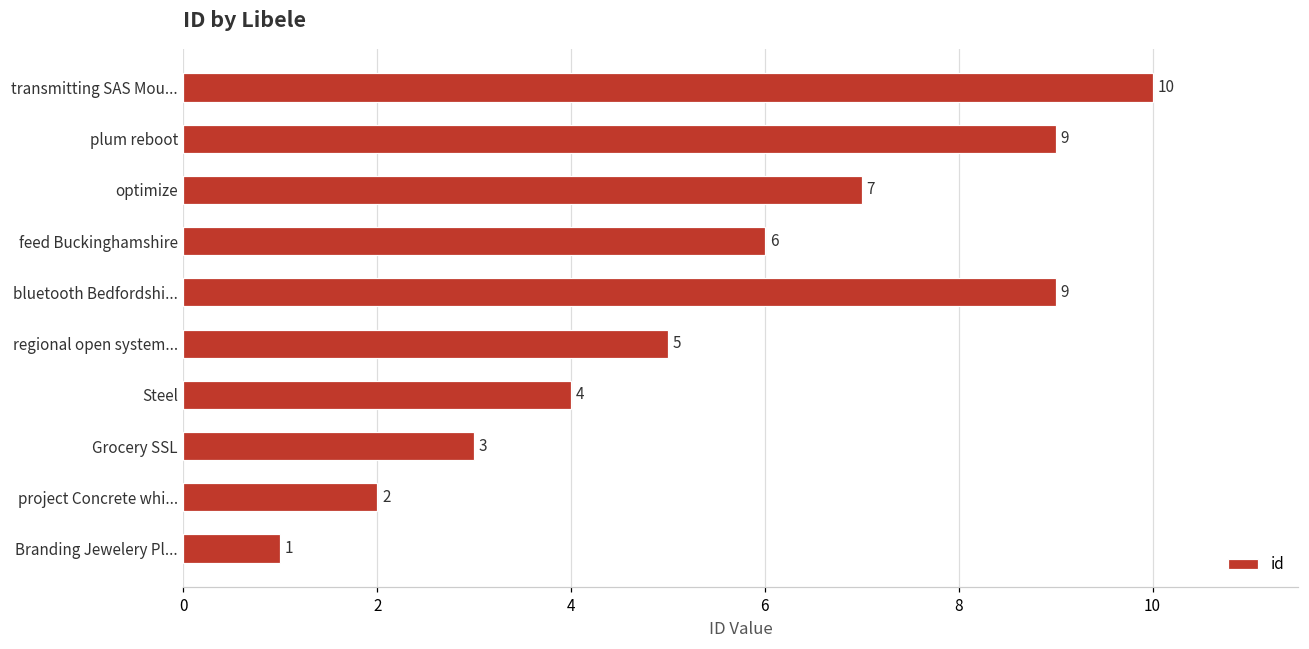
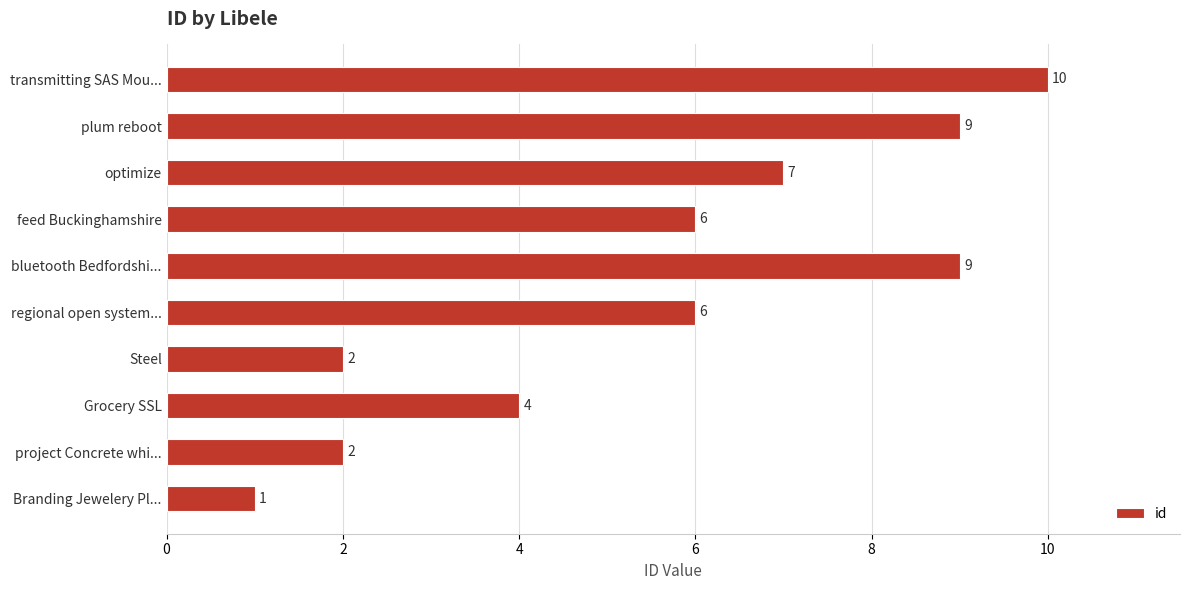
regional open system...: 5 -> 6
Steel: 4 -> 2
Grocery SSL: 3 -> 4
